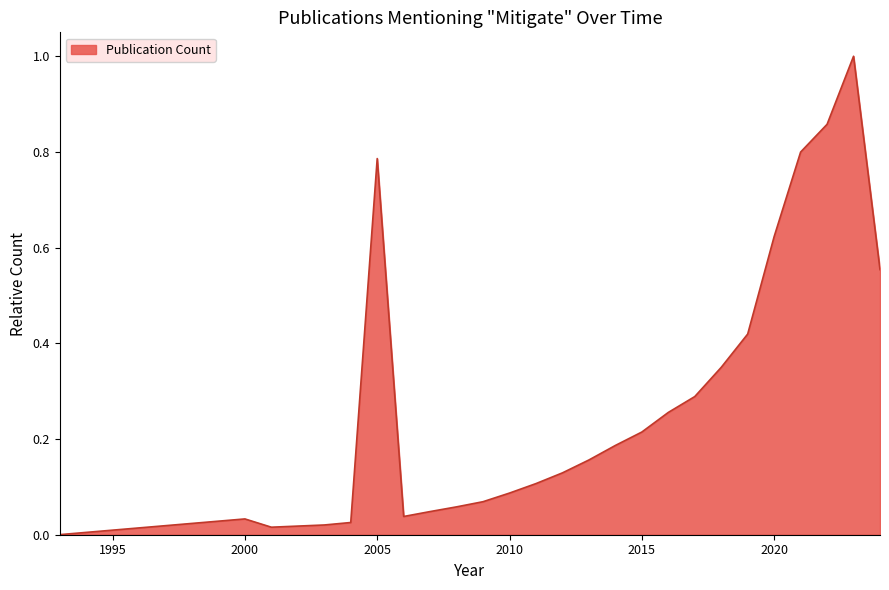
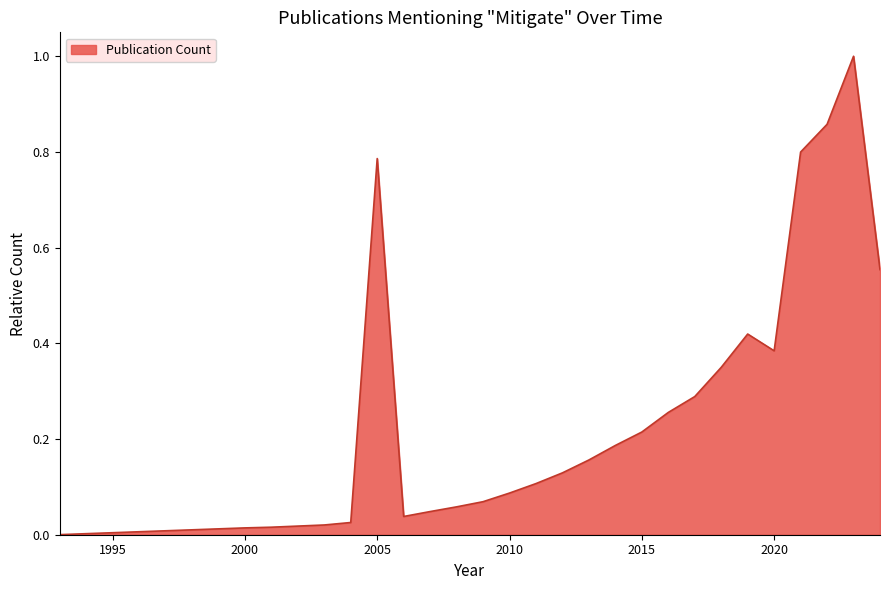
2000: 0.03 -> 0.01
2020: 0.62 -> 0.38
